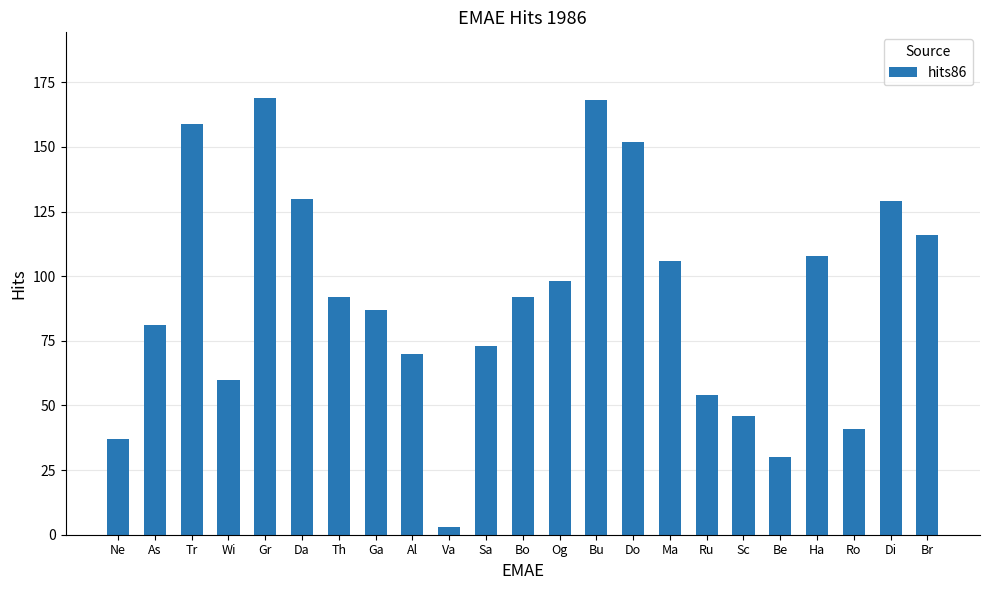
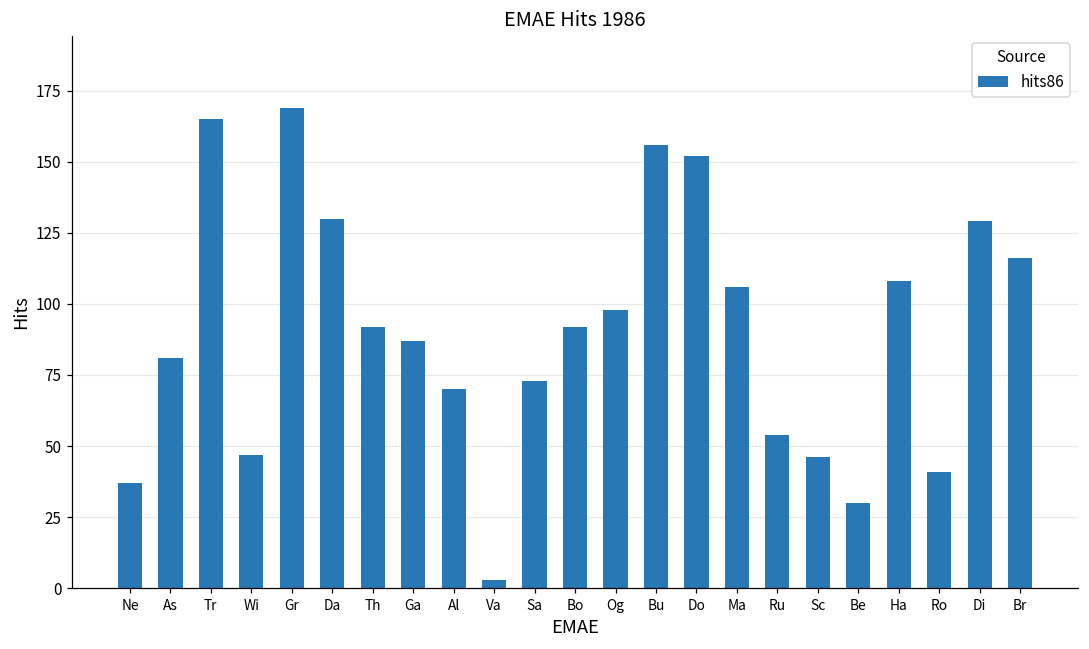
Tr: 159 -> 165
Wi: 60 -> 47
Bu: 168 -> 156
